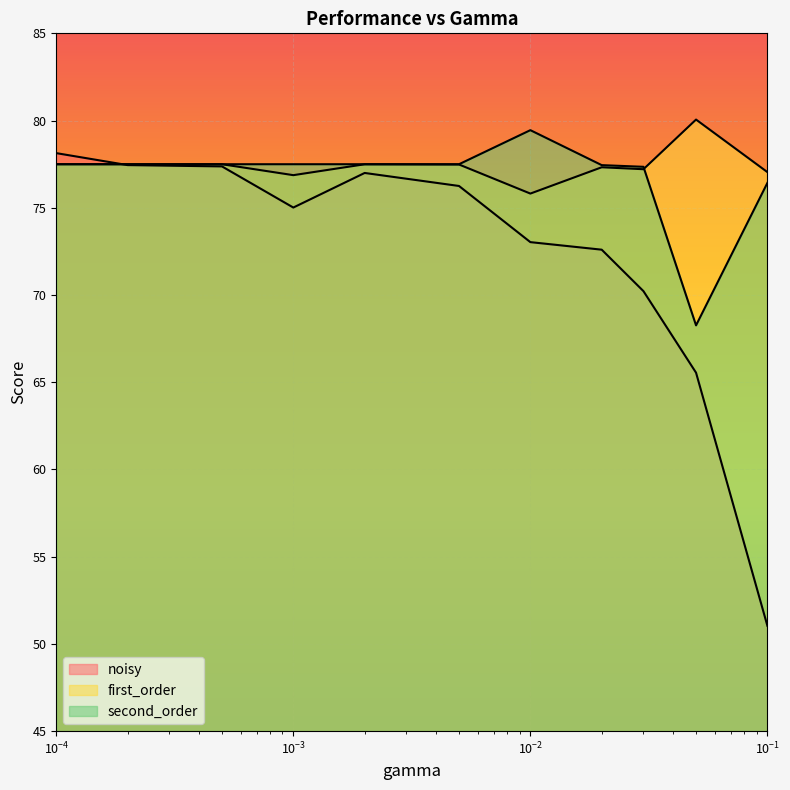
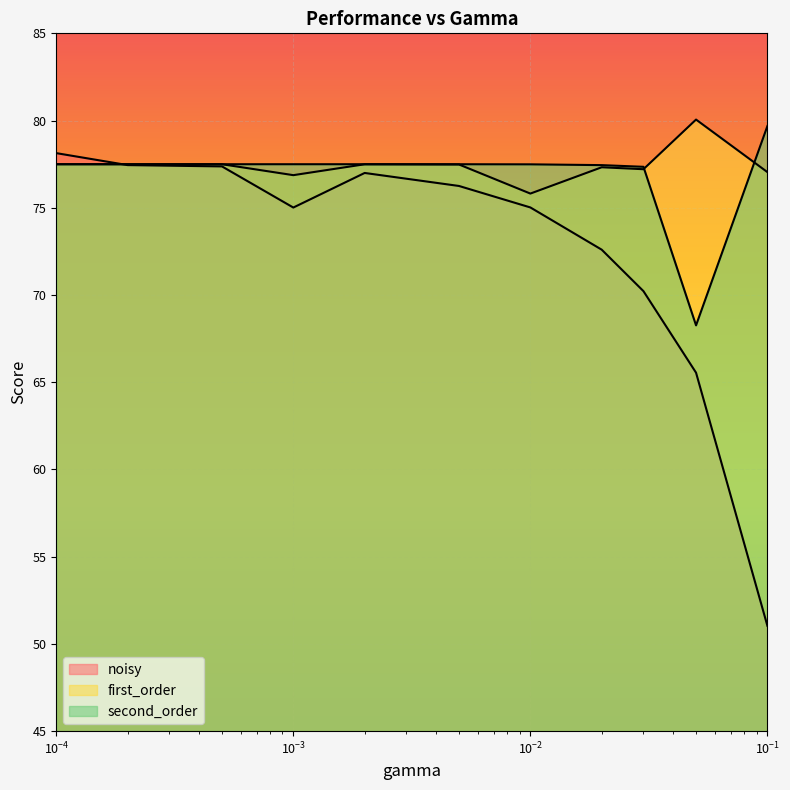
noisy, 10^-2: 73.0 -> 75.0
second_order, 10^-2: 79.4 -> 77.5
second_order, 10^-1: 76.4 -> 79.7
